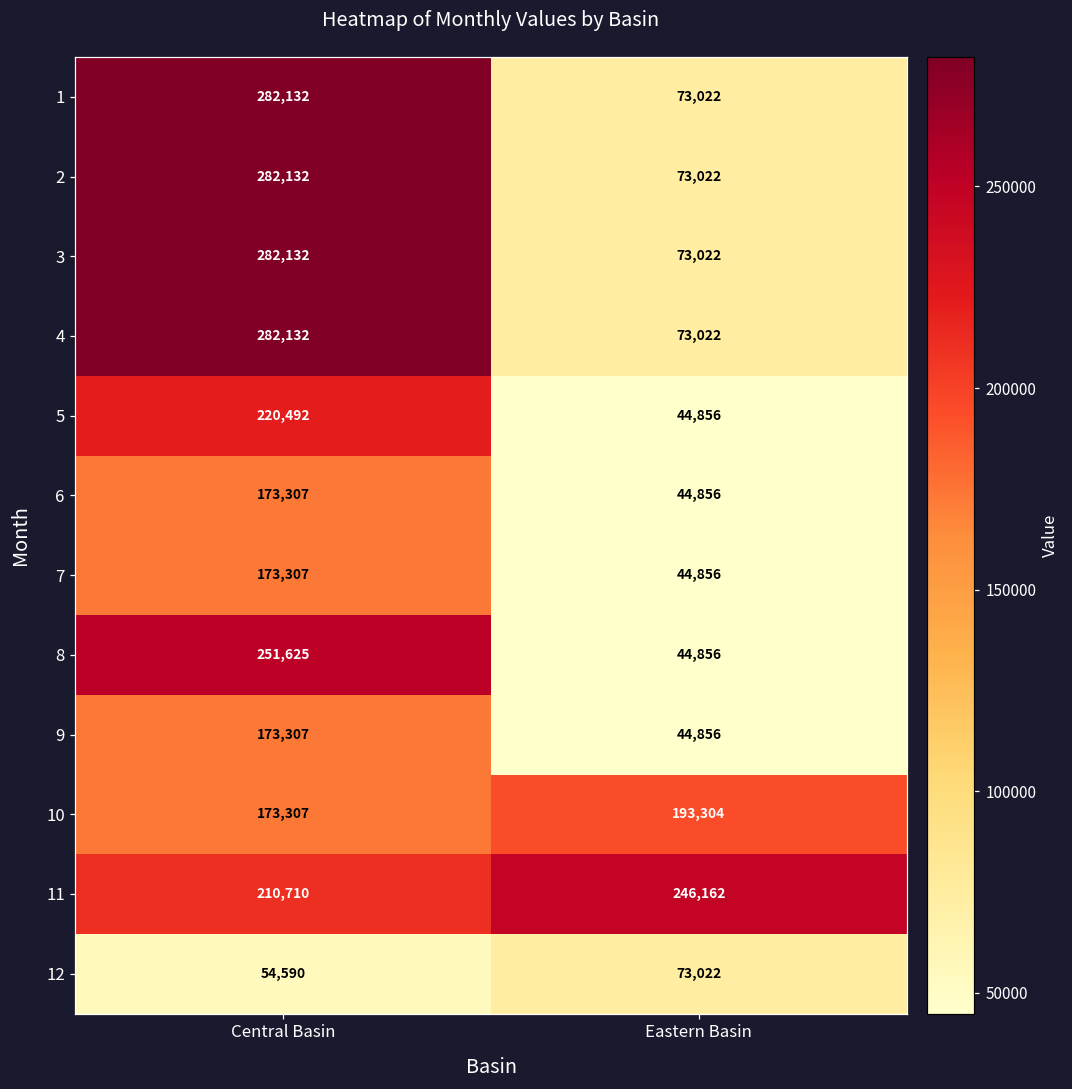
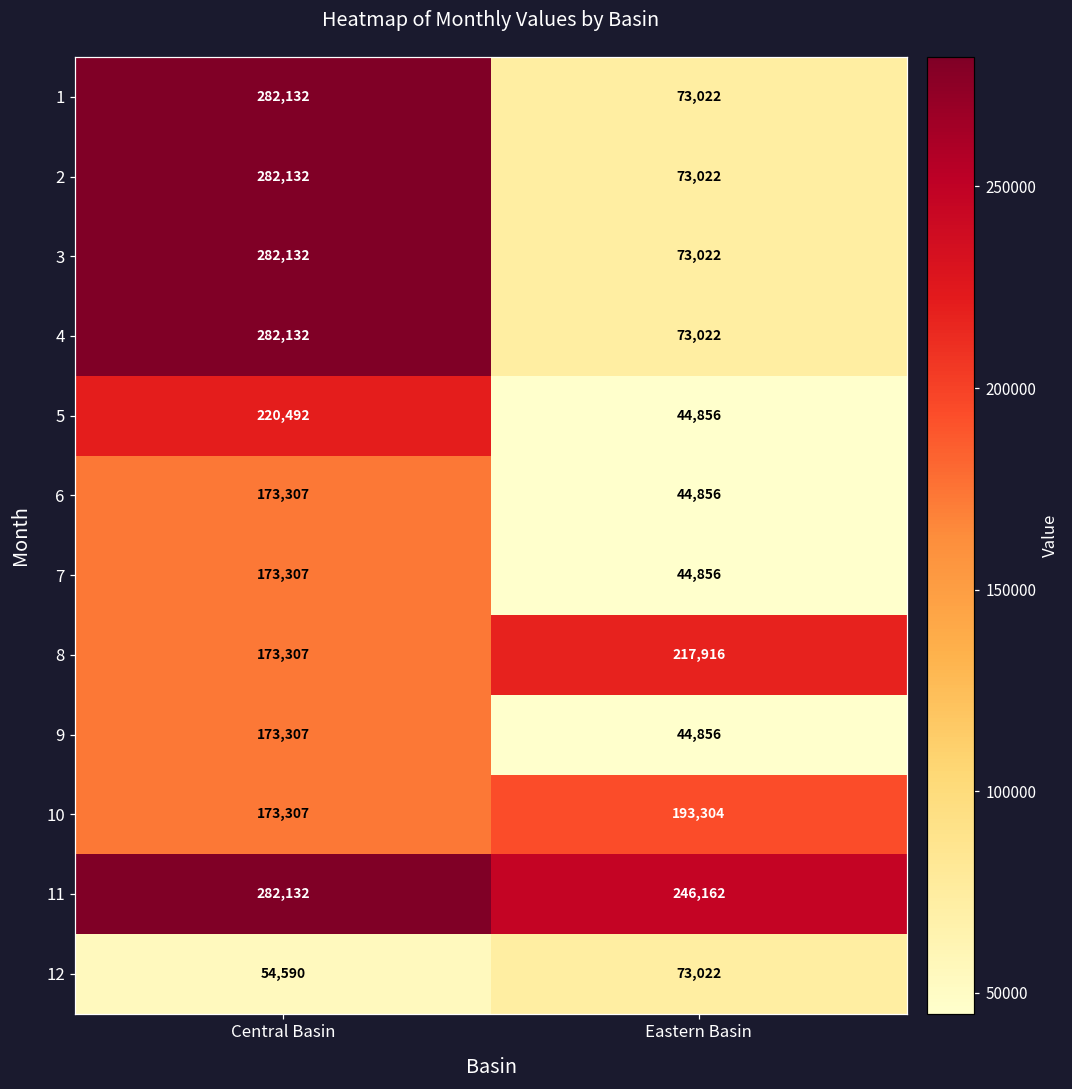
8, Central Basin: 251,625 -> 173,307
8, Eastern Basin: 44,856 -> 217,916
11, Central Basin: 210,710 -> 282,132
